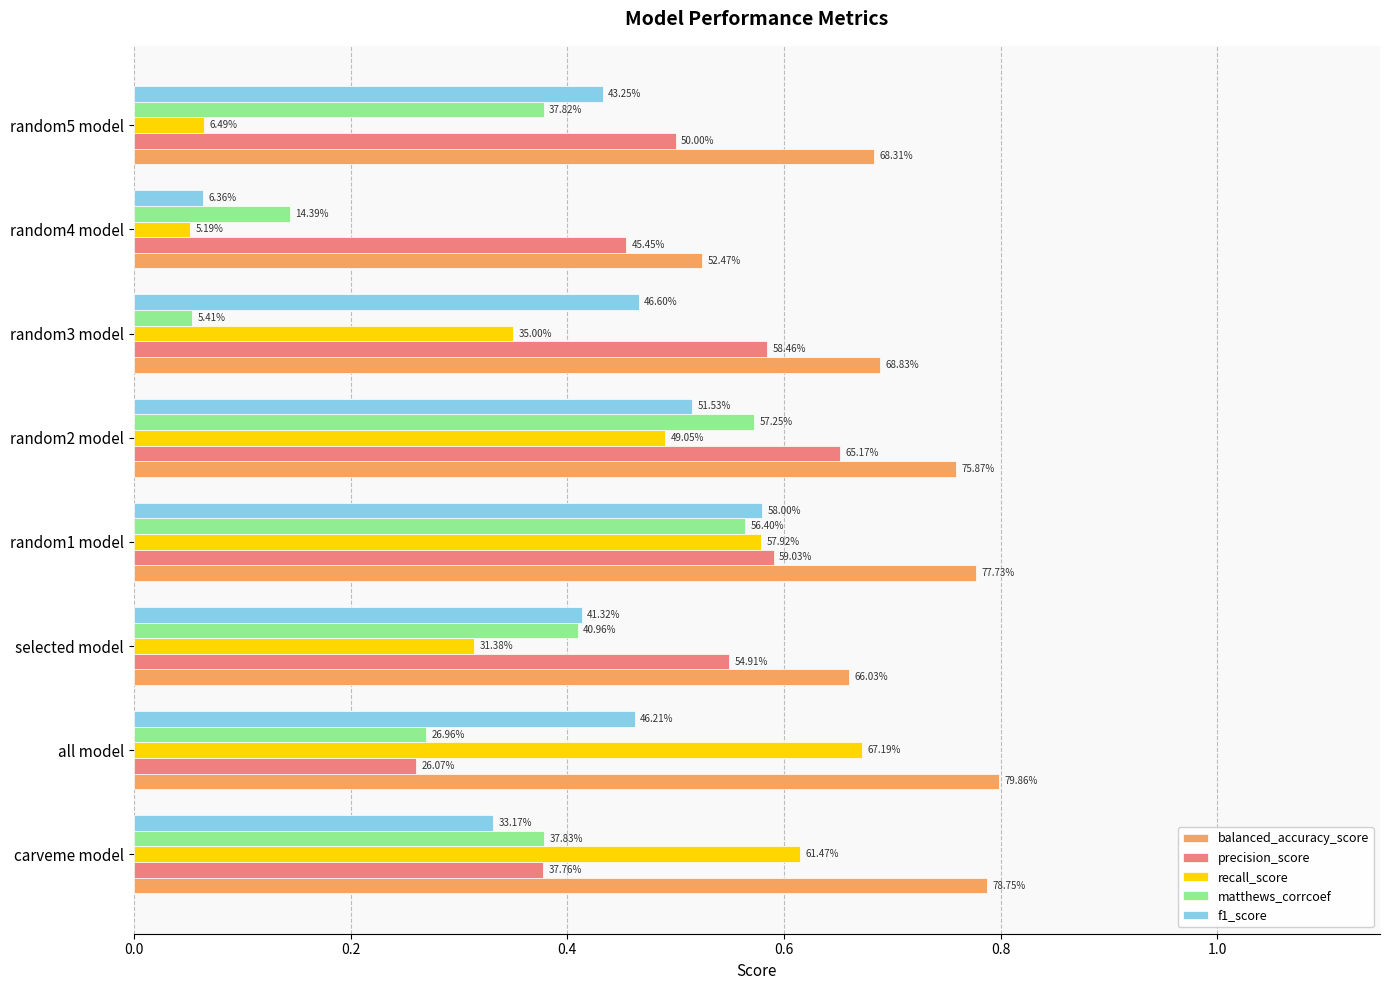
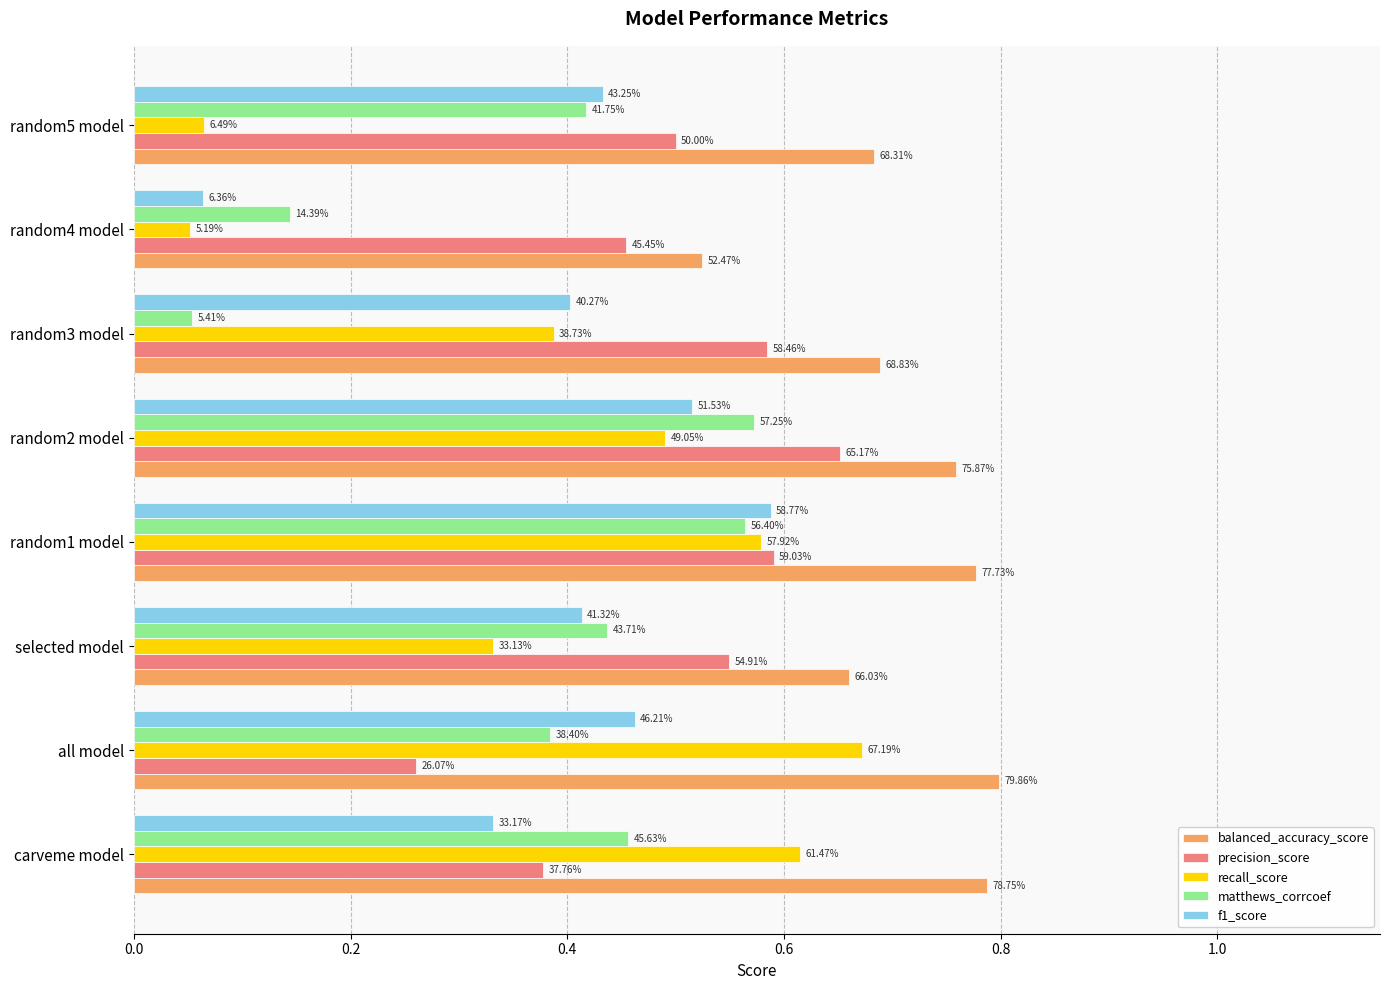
matthews_corrcoef, random5 model: 37.82% -> 41.75%
f1_score, random3 model: 46.60% -> 40.27%
recall_score, random3 model: 35.00% -> 38.73%
f1_score, random1 model: 58.00% -> 58.77%
matthews_corrcoef, selected model: 40.96% -> 43.71%
recall_score, selected model: 31.38% -> 33.13%
matthews_corrcoef, all model: 26.96% -> 38.40%
matthews_corrcoef, carveme model: 37.83% -> 45.63%
